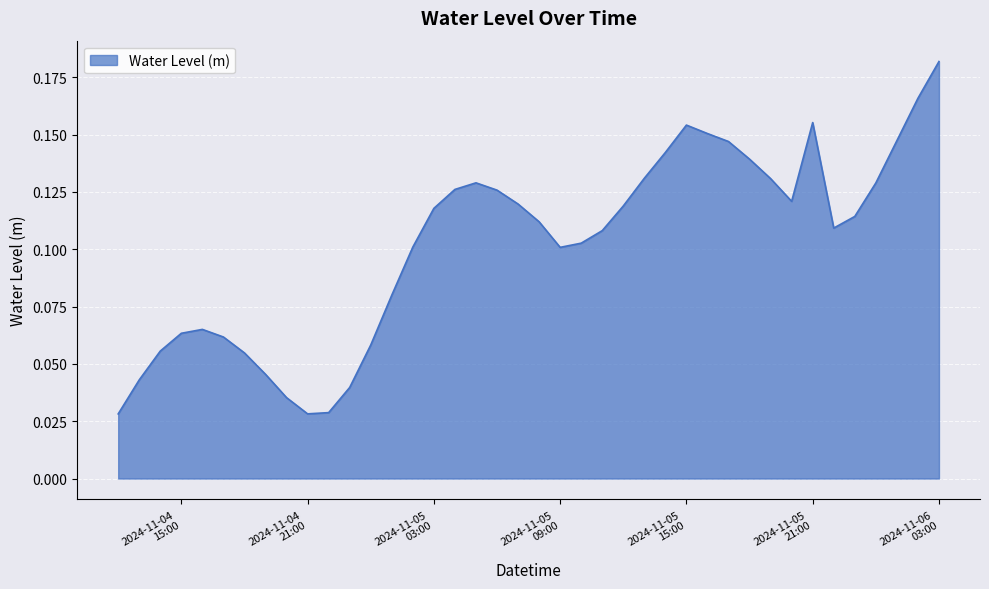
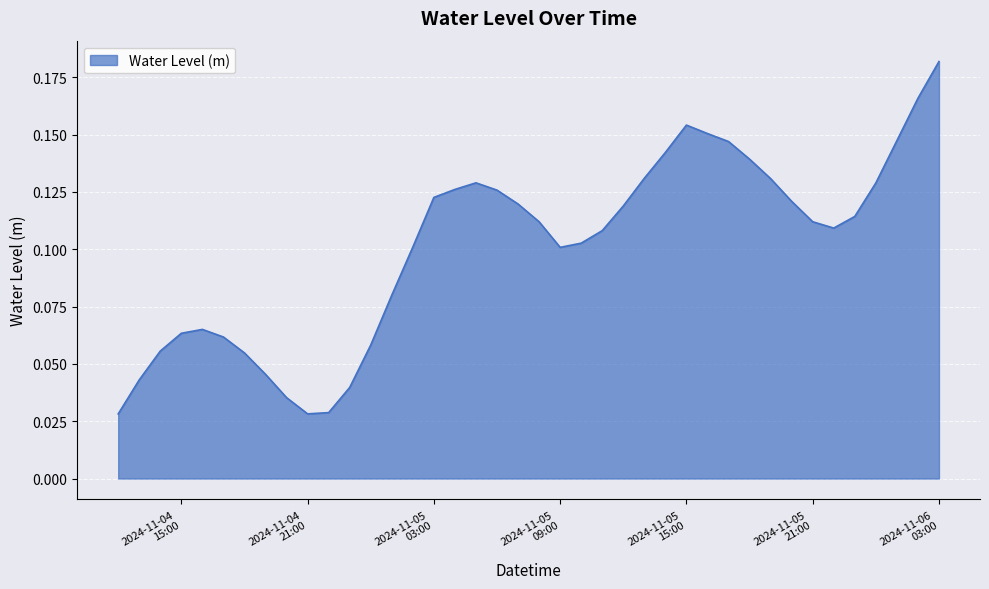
2024-11-05 03:00: 0.118 -> 0.123
2024-11-05 21:00: 0.155 -> 0.112
